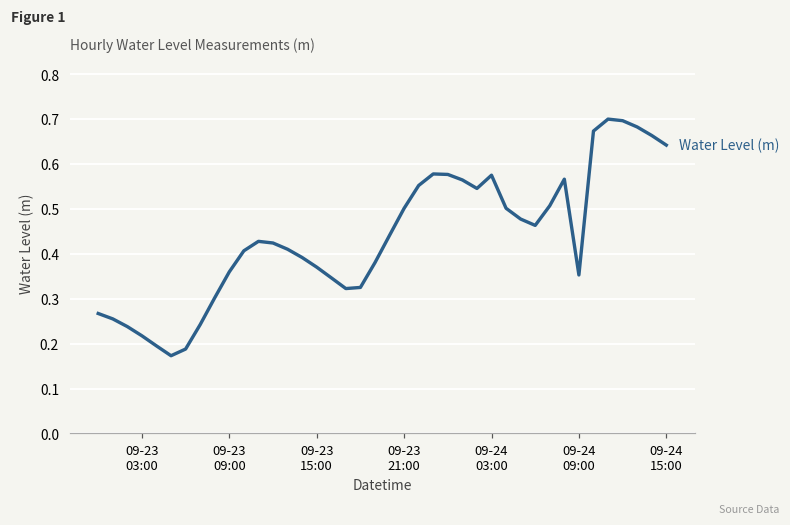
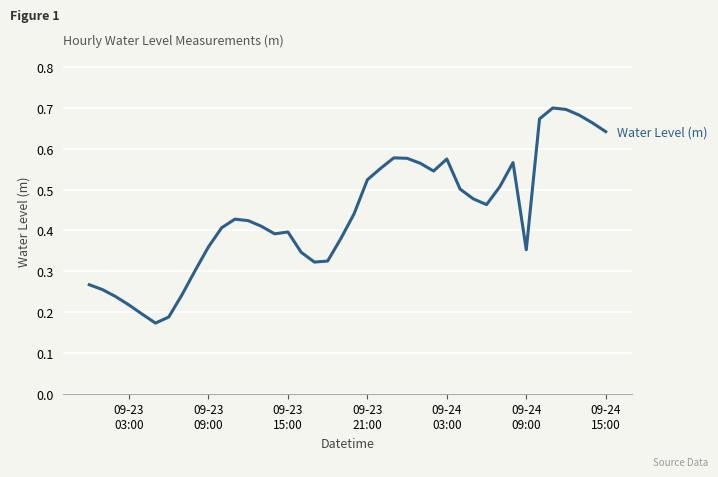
09-23 15:00: 0.37 -> 0.40
09-23 21:00: 0.50 -> 0.52
